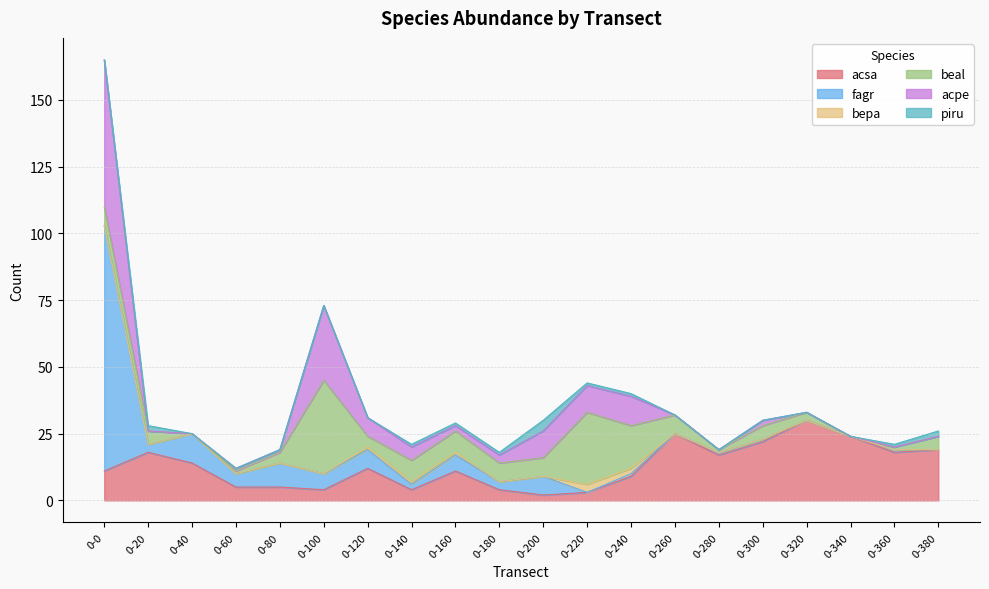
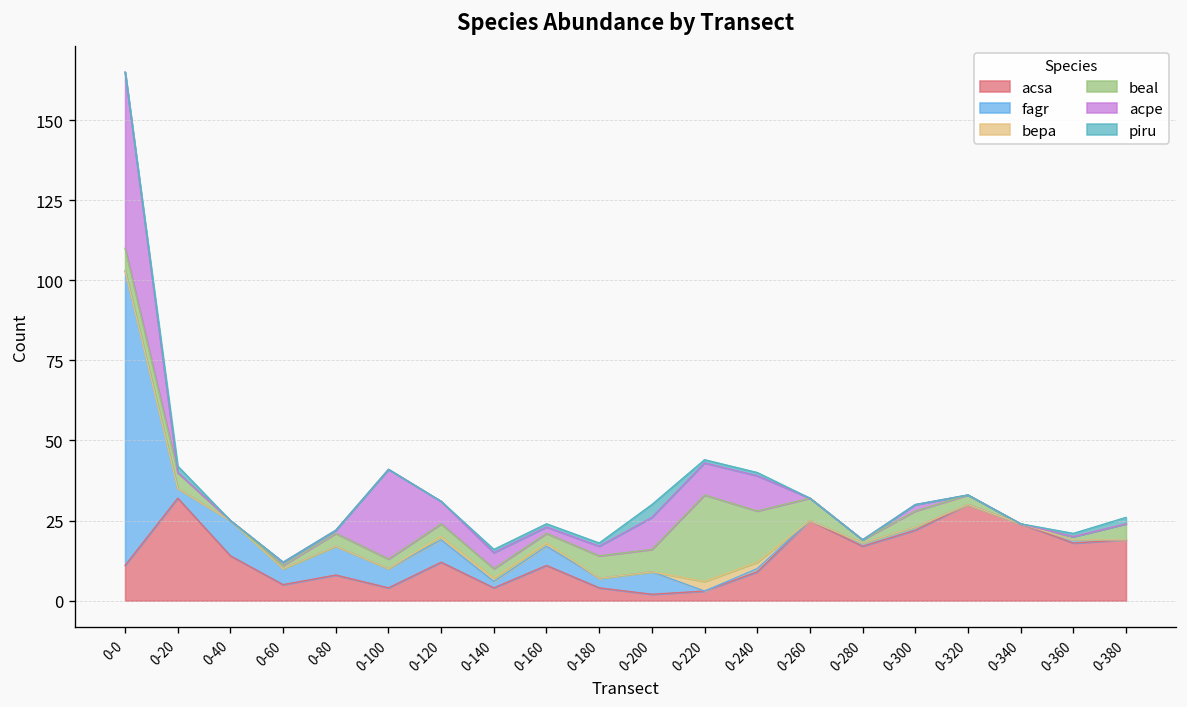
acsa, 0-20: 18 -> 32
acsa, 0-80: 5 -> 8
beal, 0-100: 35 -> 3
beal, 0-140: 8 -> 3
beal, 0-160: 8 -> 3
